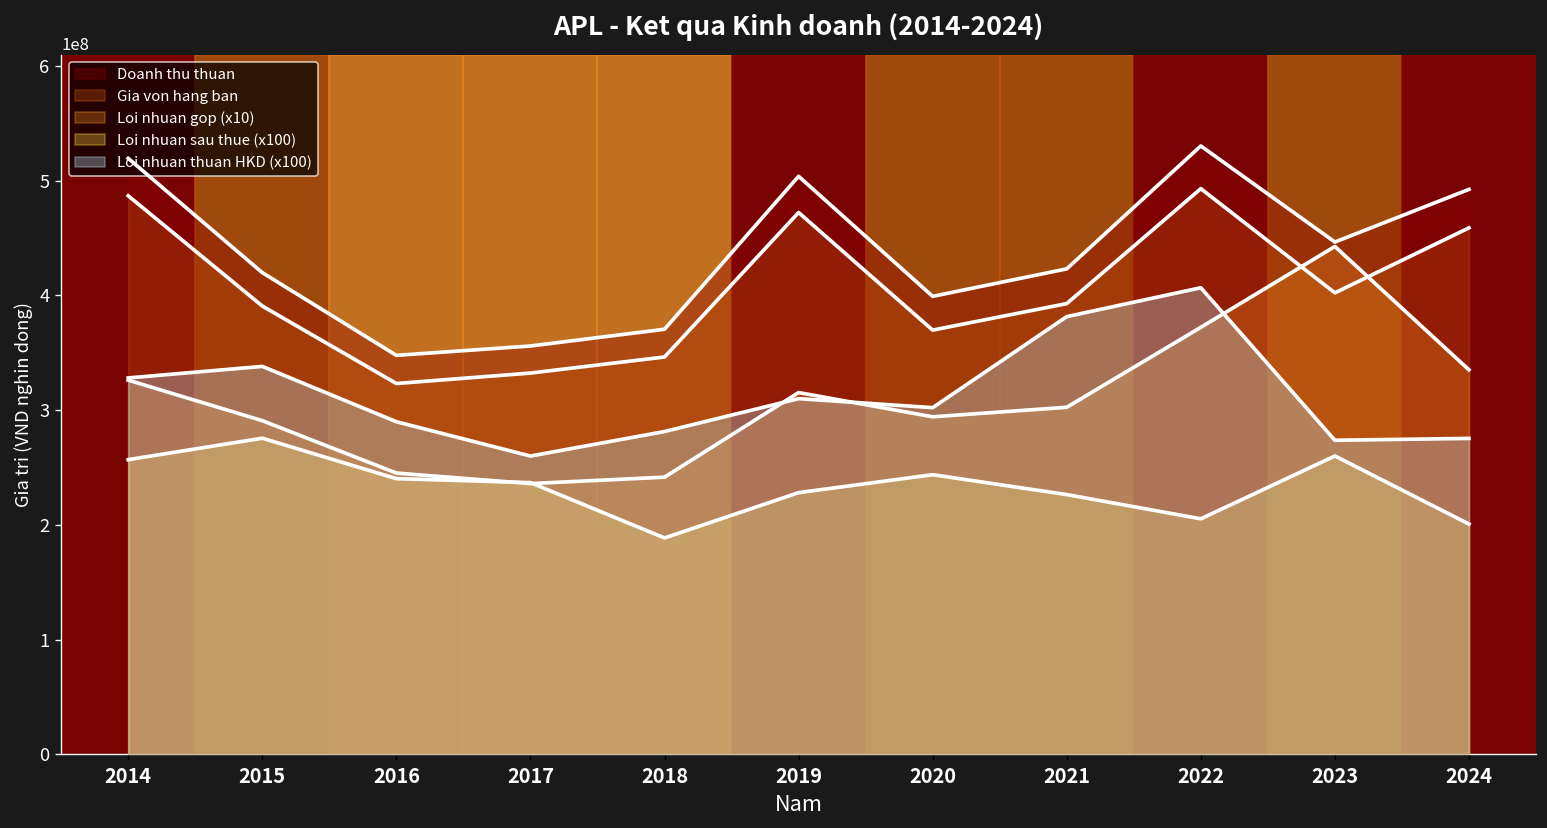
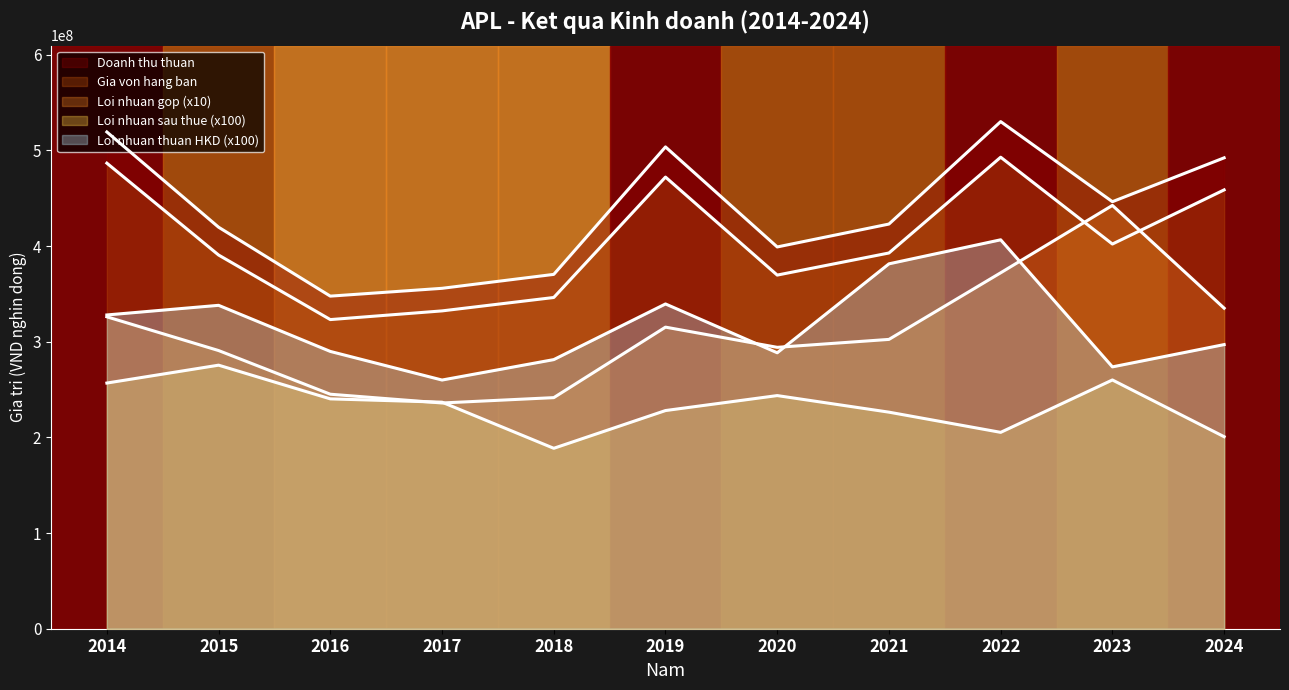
Loi nhuan thuan HKD (x100), 2019: 310000000 -> 340000000
Loi nhuan thuan HKD (x100), 2020: 300000000 -> 290000000
Loi nhuan thuan HKD (x100), 2024: 280000000 -> 300000000
